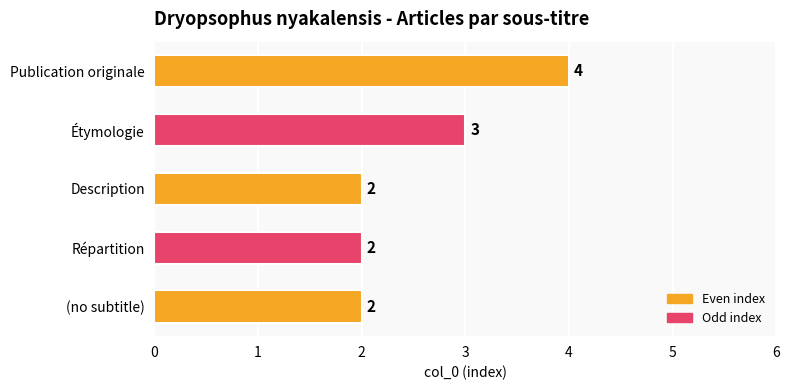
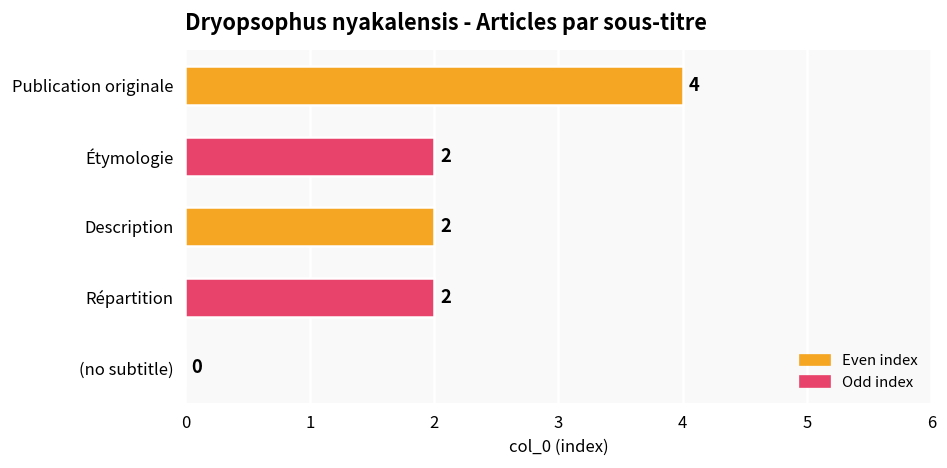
Étymologie: 3 -> 2
(no subtitle): 2 -> 0
